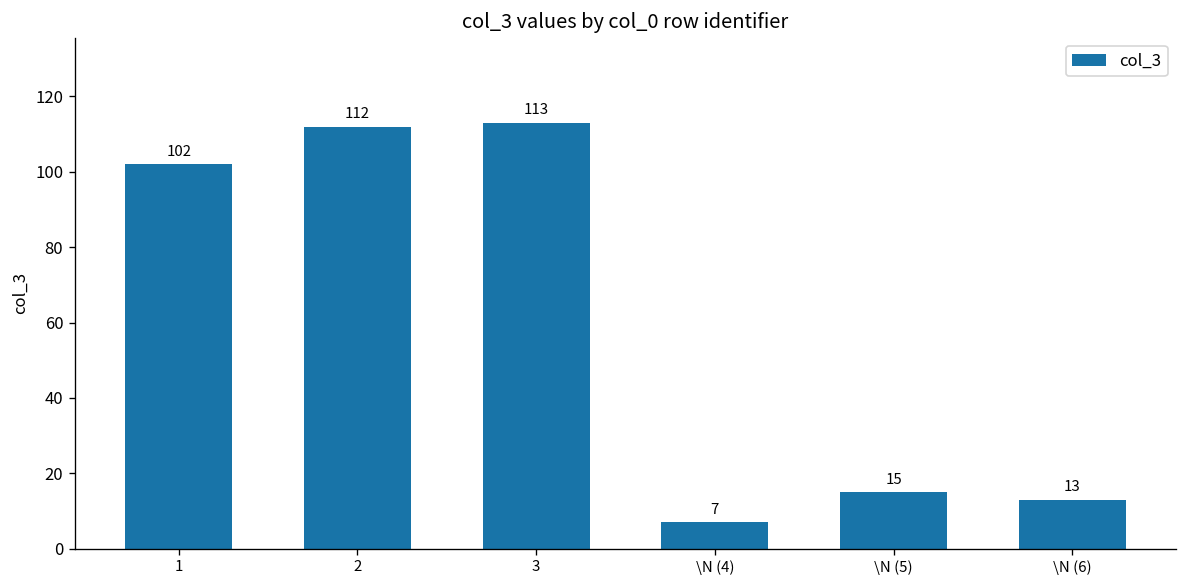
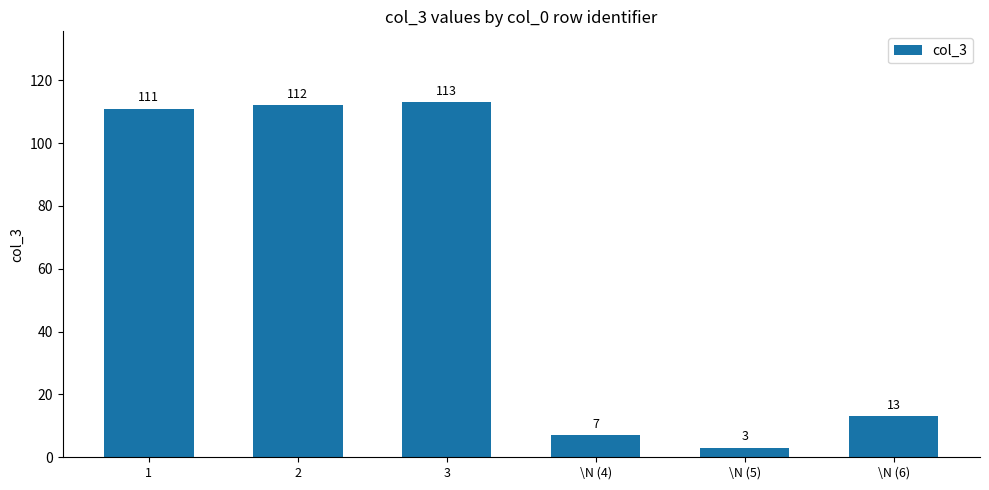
1: 102 -> 111
\N (5): 15 -> 3
